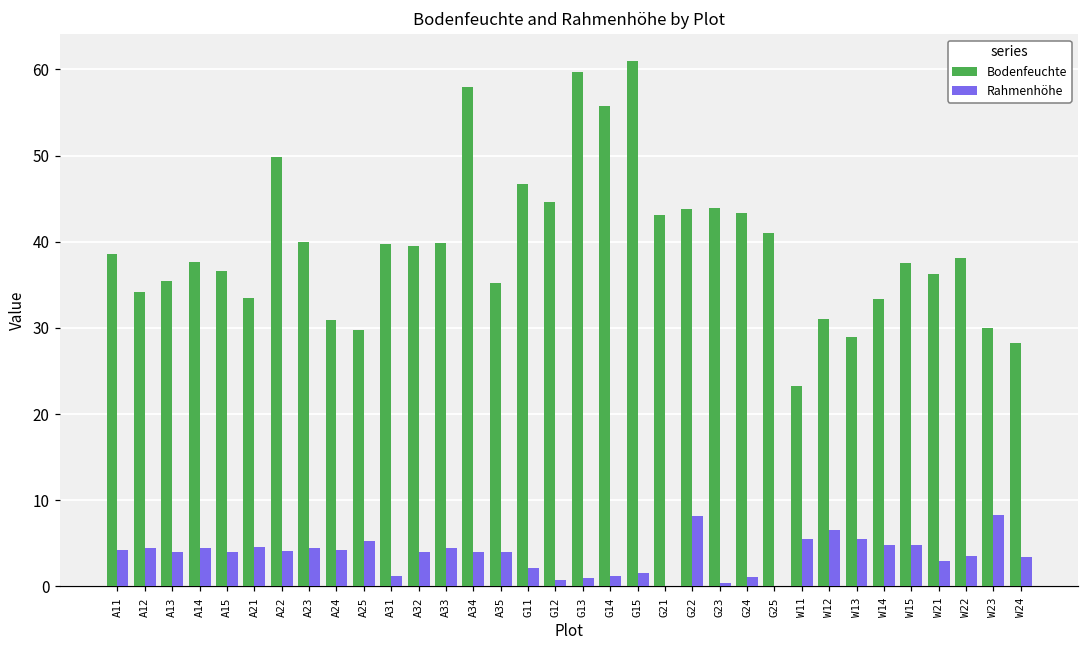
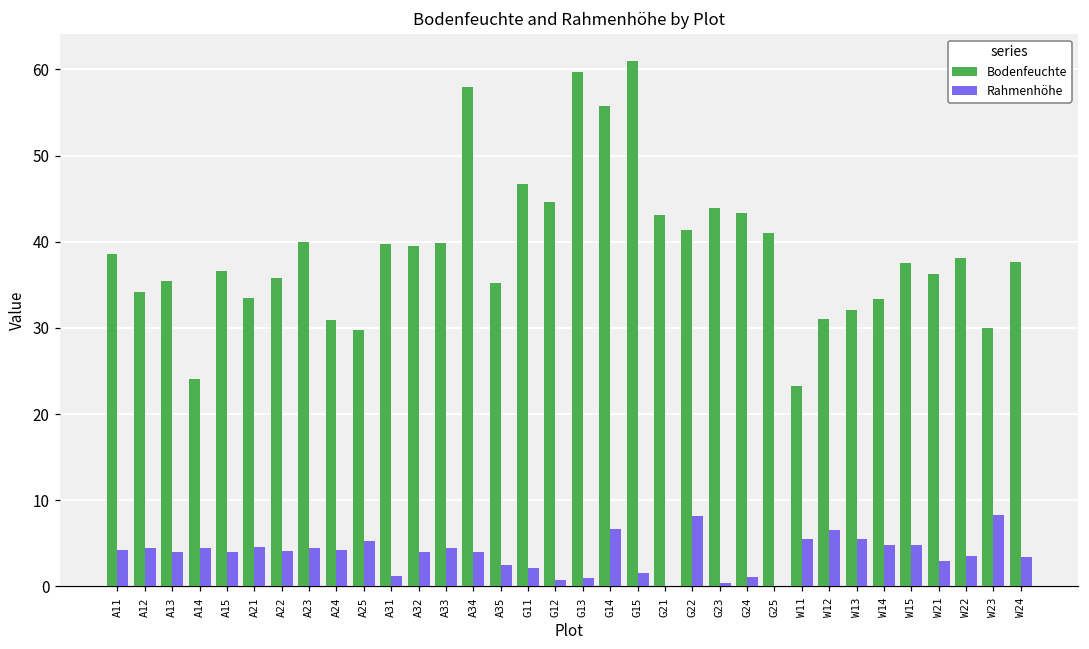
Bodenfeuchte, A14: 38 -> 24
Bodenfeuchte, A22: 50 -> 36
Rahmenhöhe, A35: 4 -> 3
Rahmenhöhe, G14: 1 -> 7
Bodenfeuchte, G22: 44 -> 41
Bodenfeuchte, W13: 29 -> 32
Bodenfeuchte, W24: 28 -> 38
